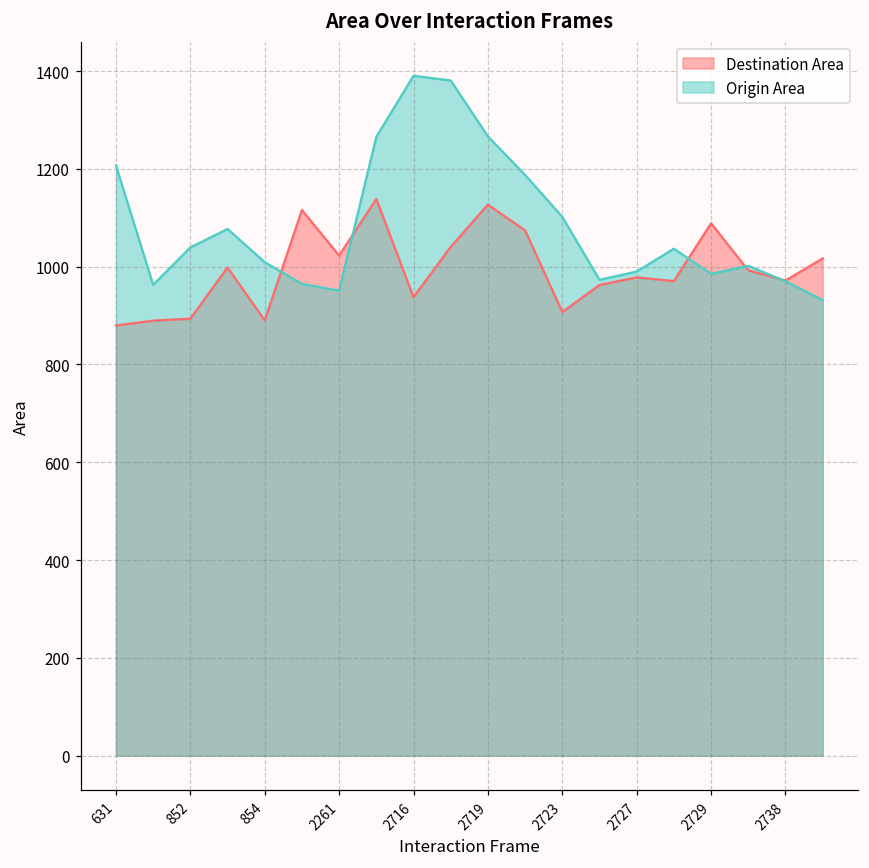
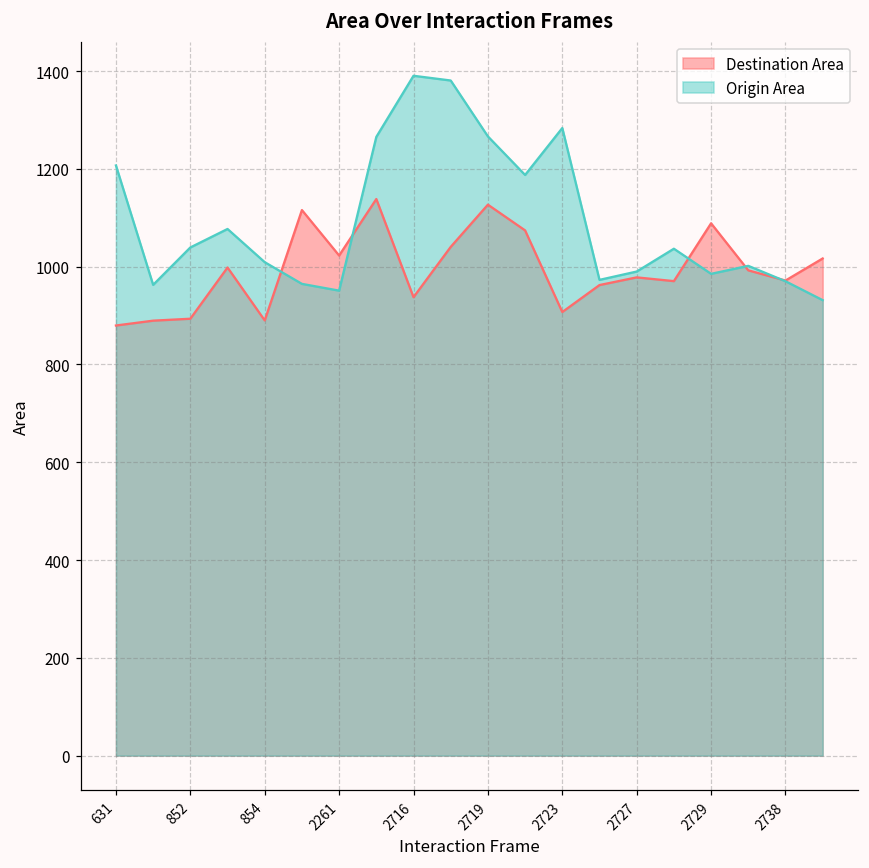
Origin Area, 2723: 1100 -> 1280
